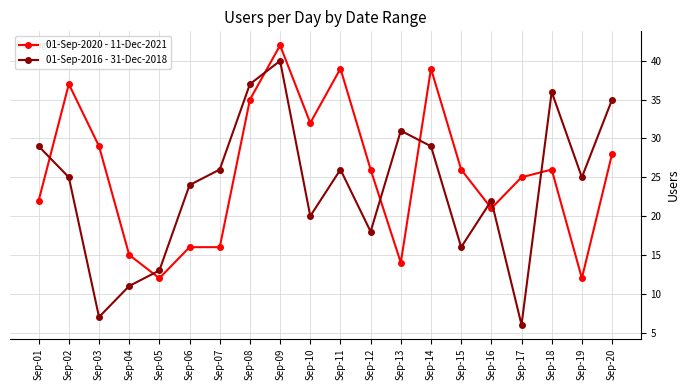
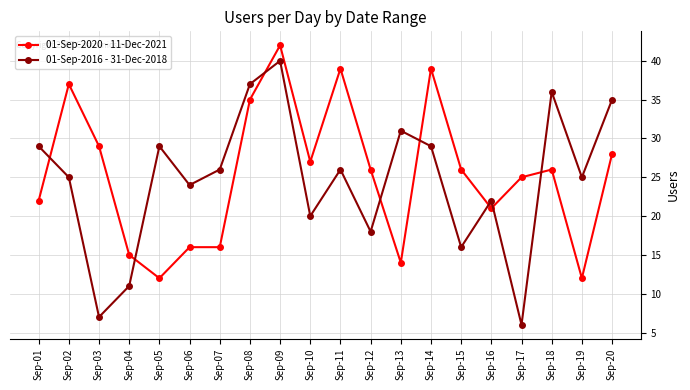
01-Sep-2016 - 31-Dec-2018, Sep-05: 13 -> 29
01-Sep-2020 - 11-Dec-2021, Sep-10: 32 -> 27
